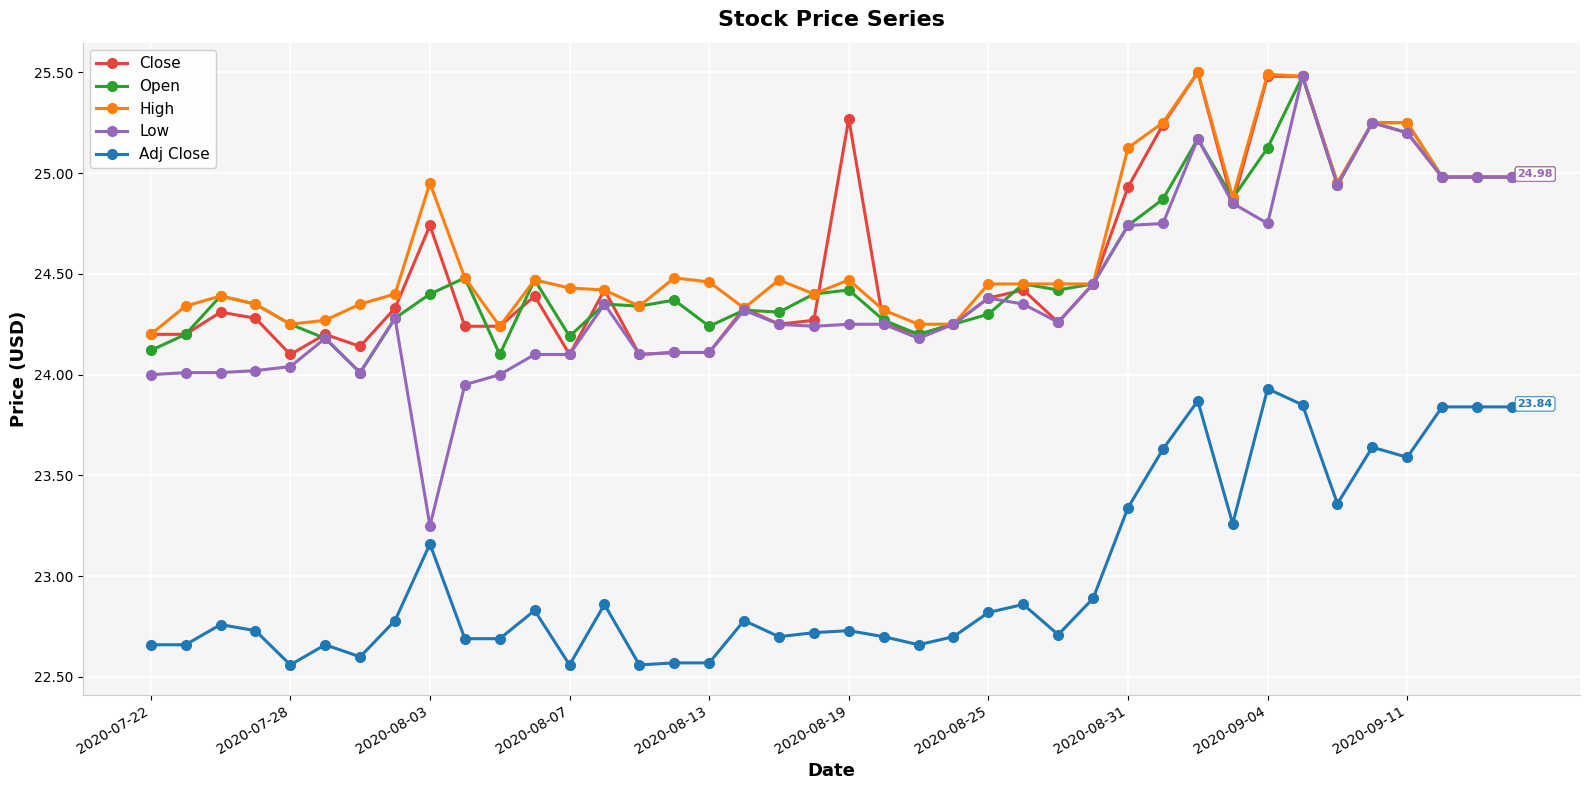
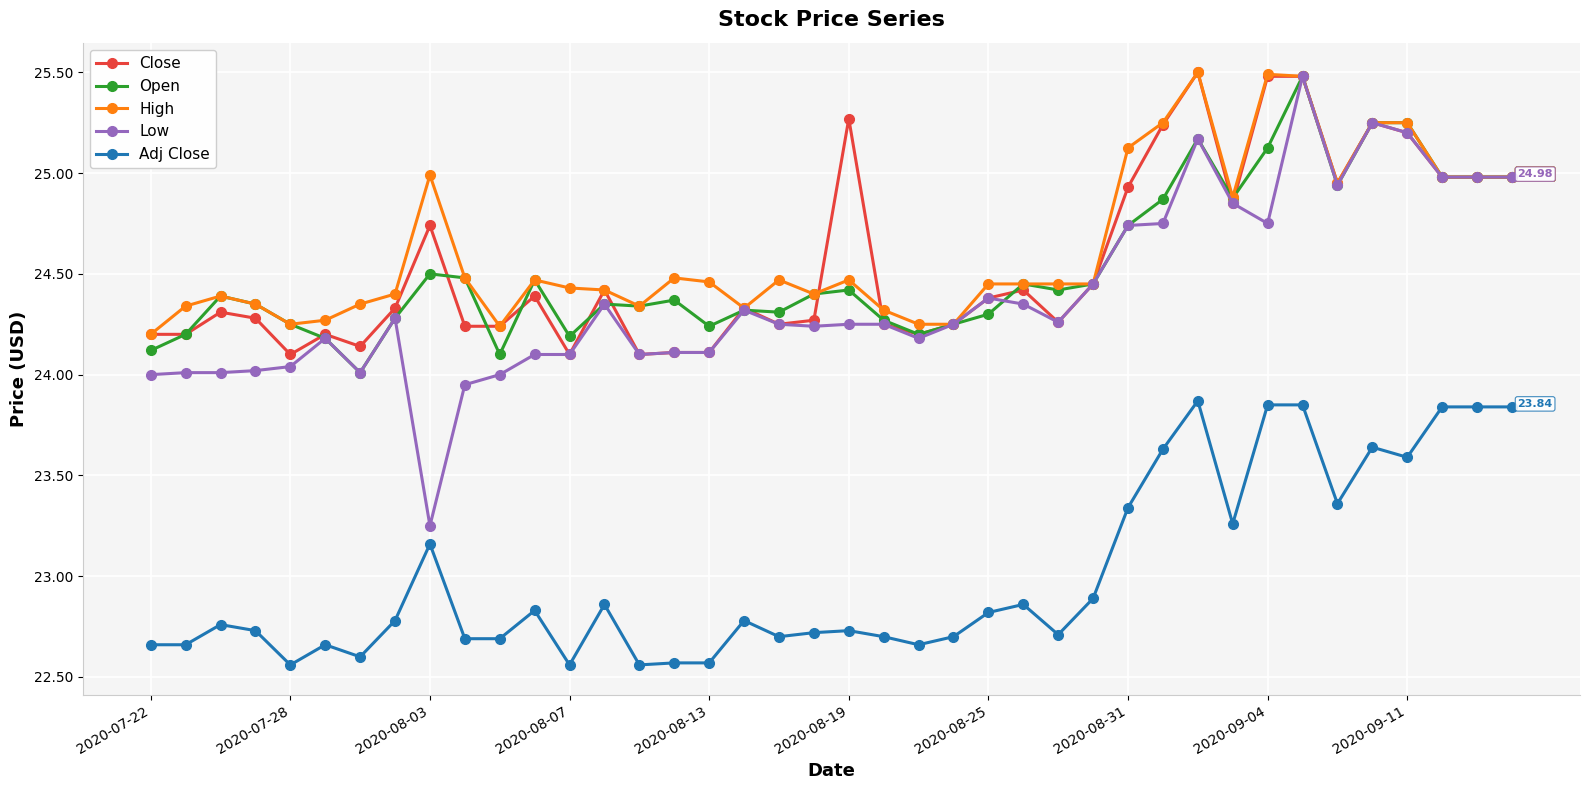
Open, 2020-08-03: 24.4 -> 24.5
High, 2020-08-03: 24.95 -> 24.99
Adj Close, 2020-09-04: 23.93 -> 23.85
